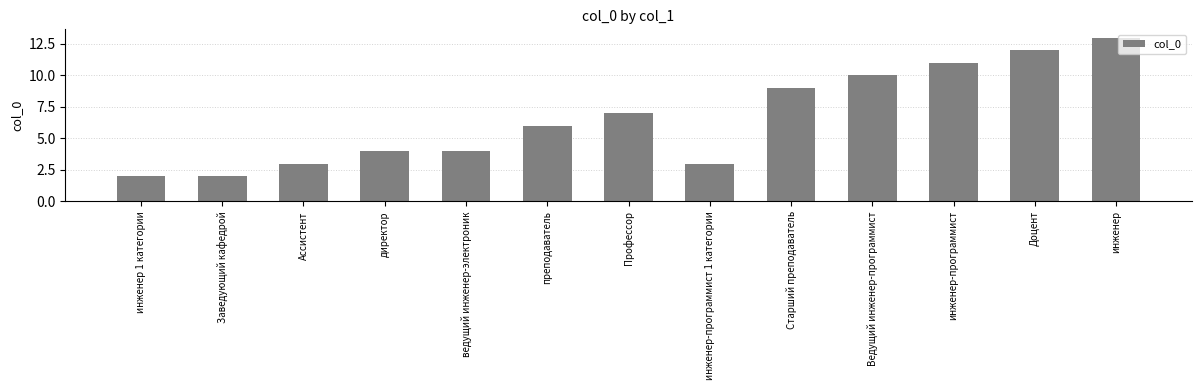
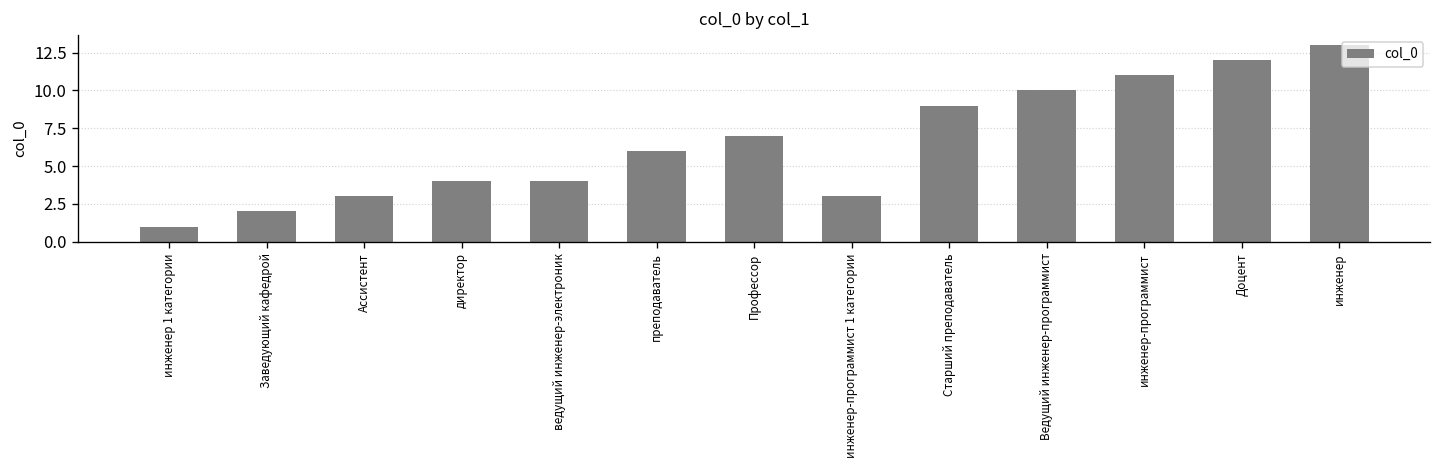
инженер 1 категории: 2 -> 1
